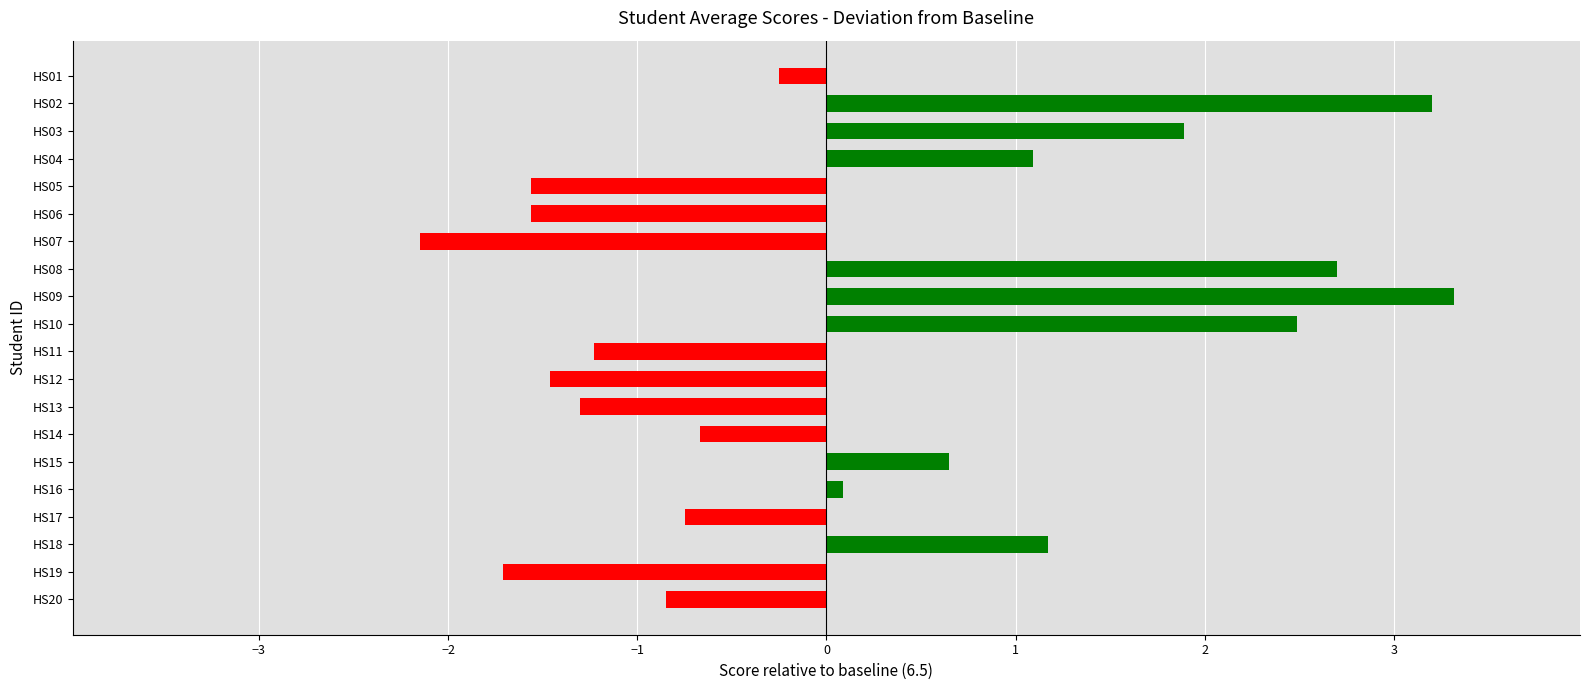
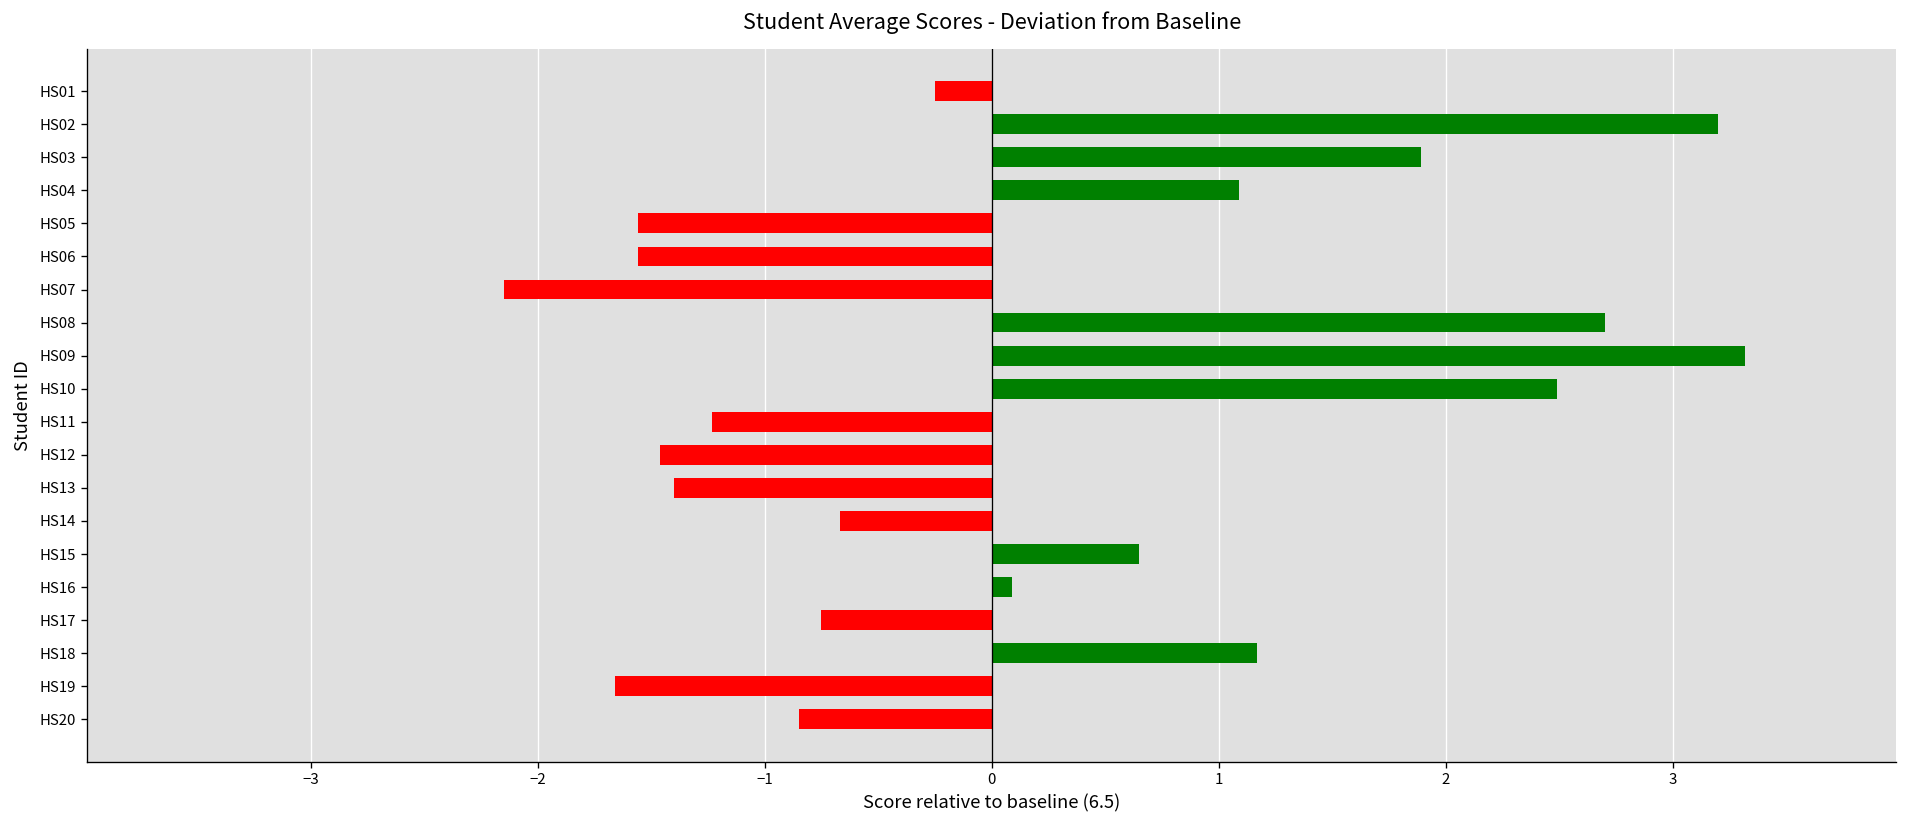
HS13: -1.30 -> -1.40
HS19: -1.71 -> -1.66
